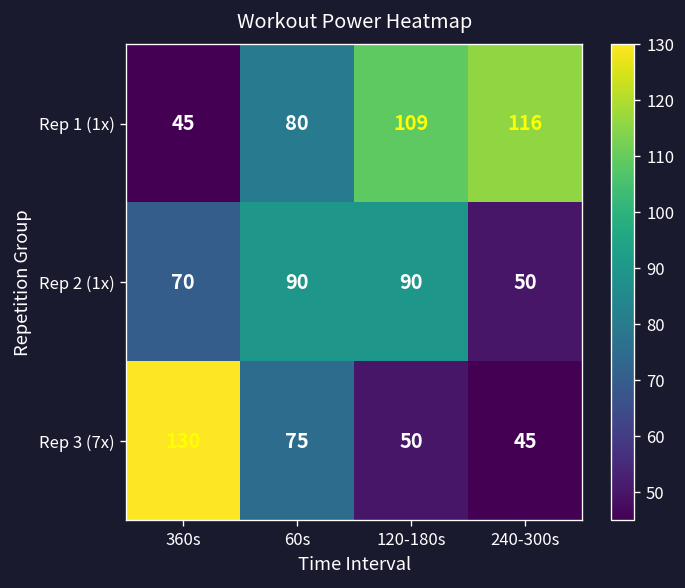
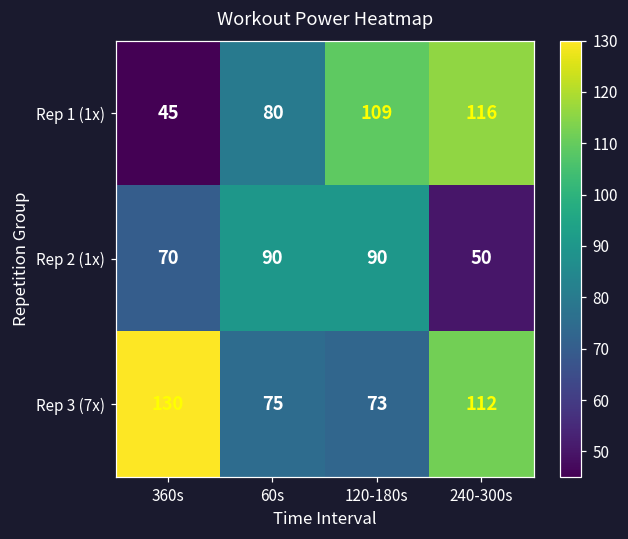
Rep 3 (7x), 120-180s: 50 -> 73
Rep 3 (7x), 240-300s: 45 -> 112
